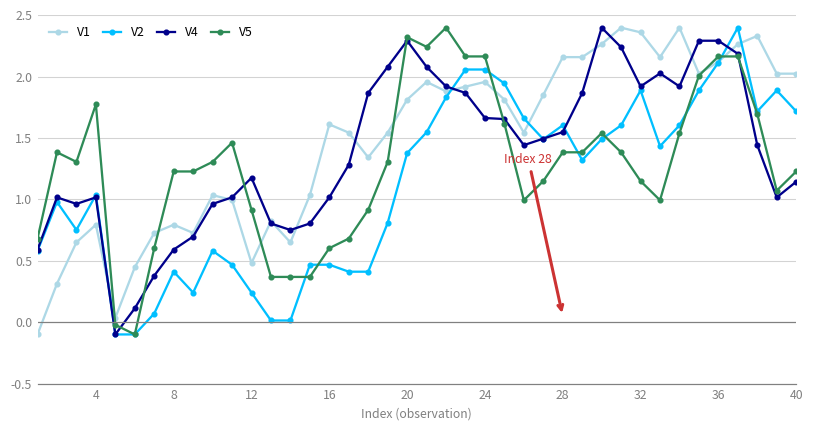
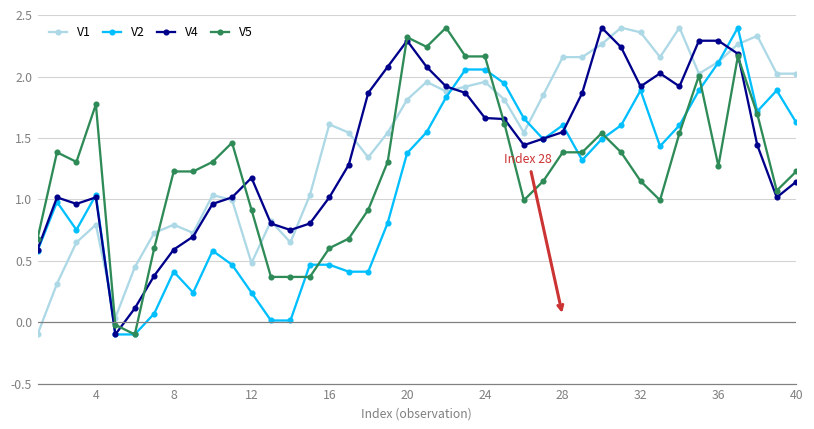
V5, 36: 2.17 -> 1.27
V2, 40: 1.72 -> 1.63
